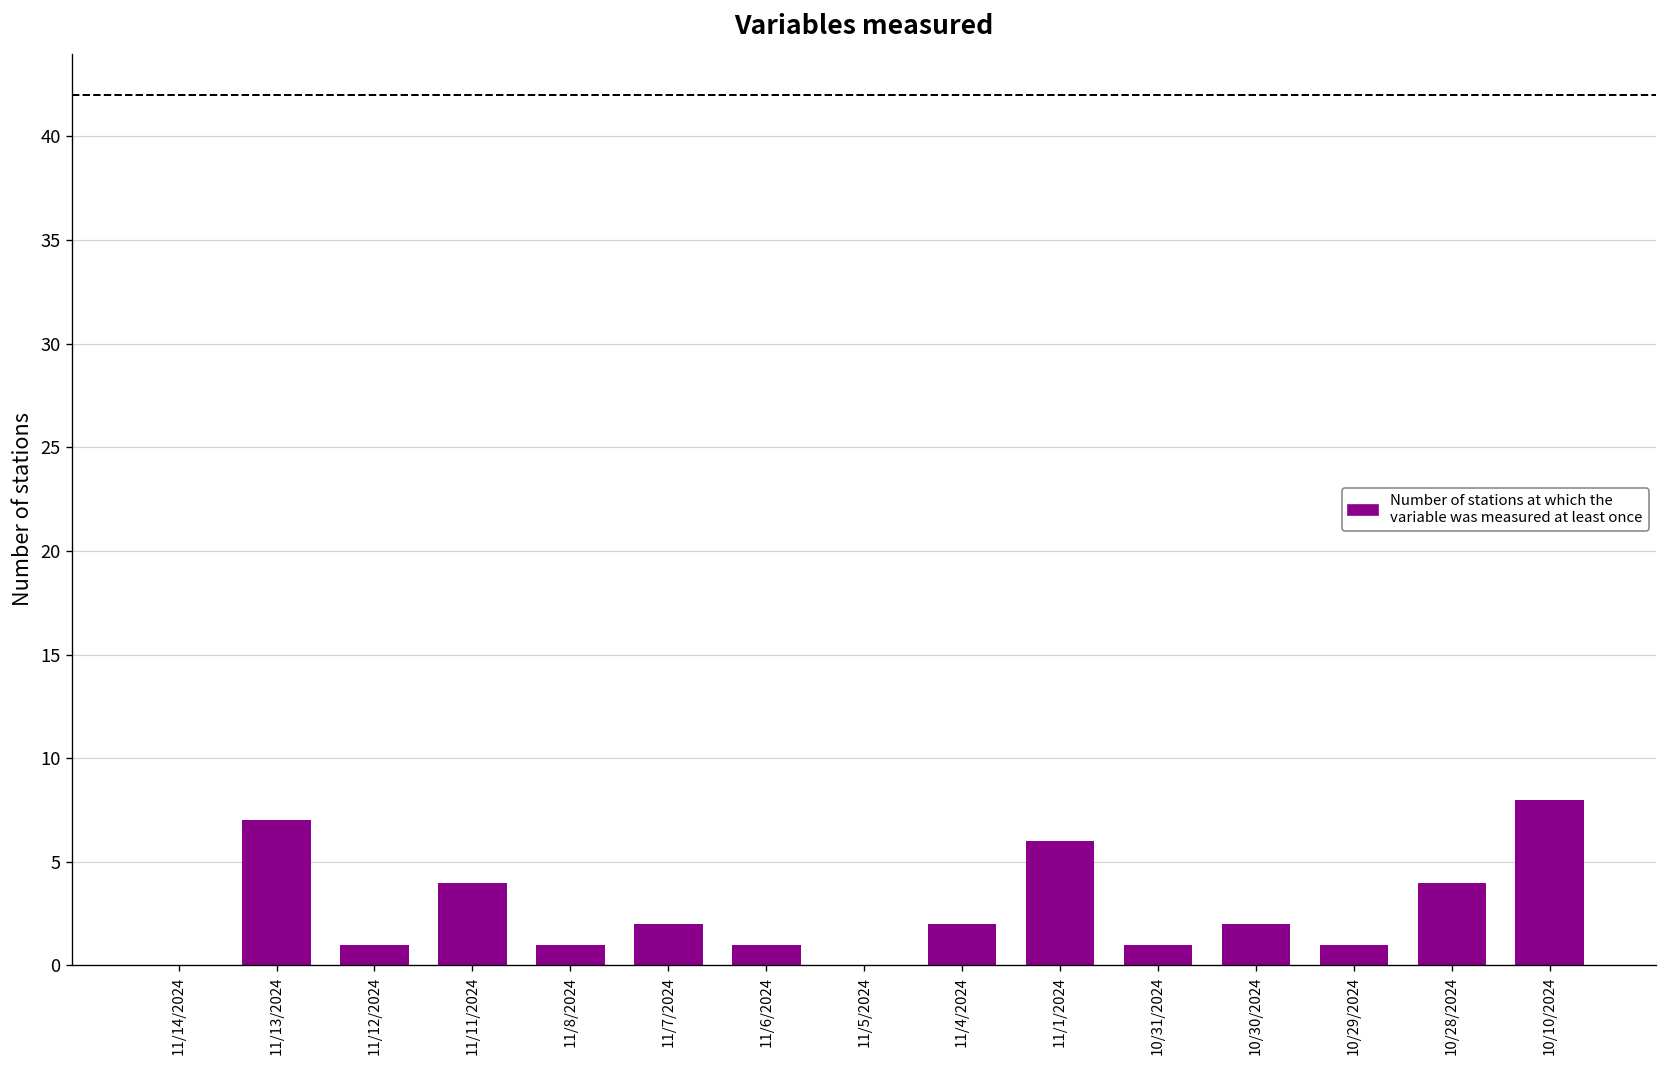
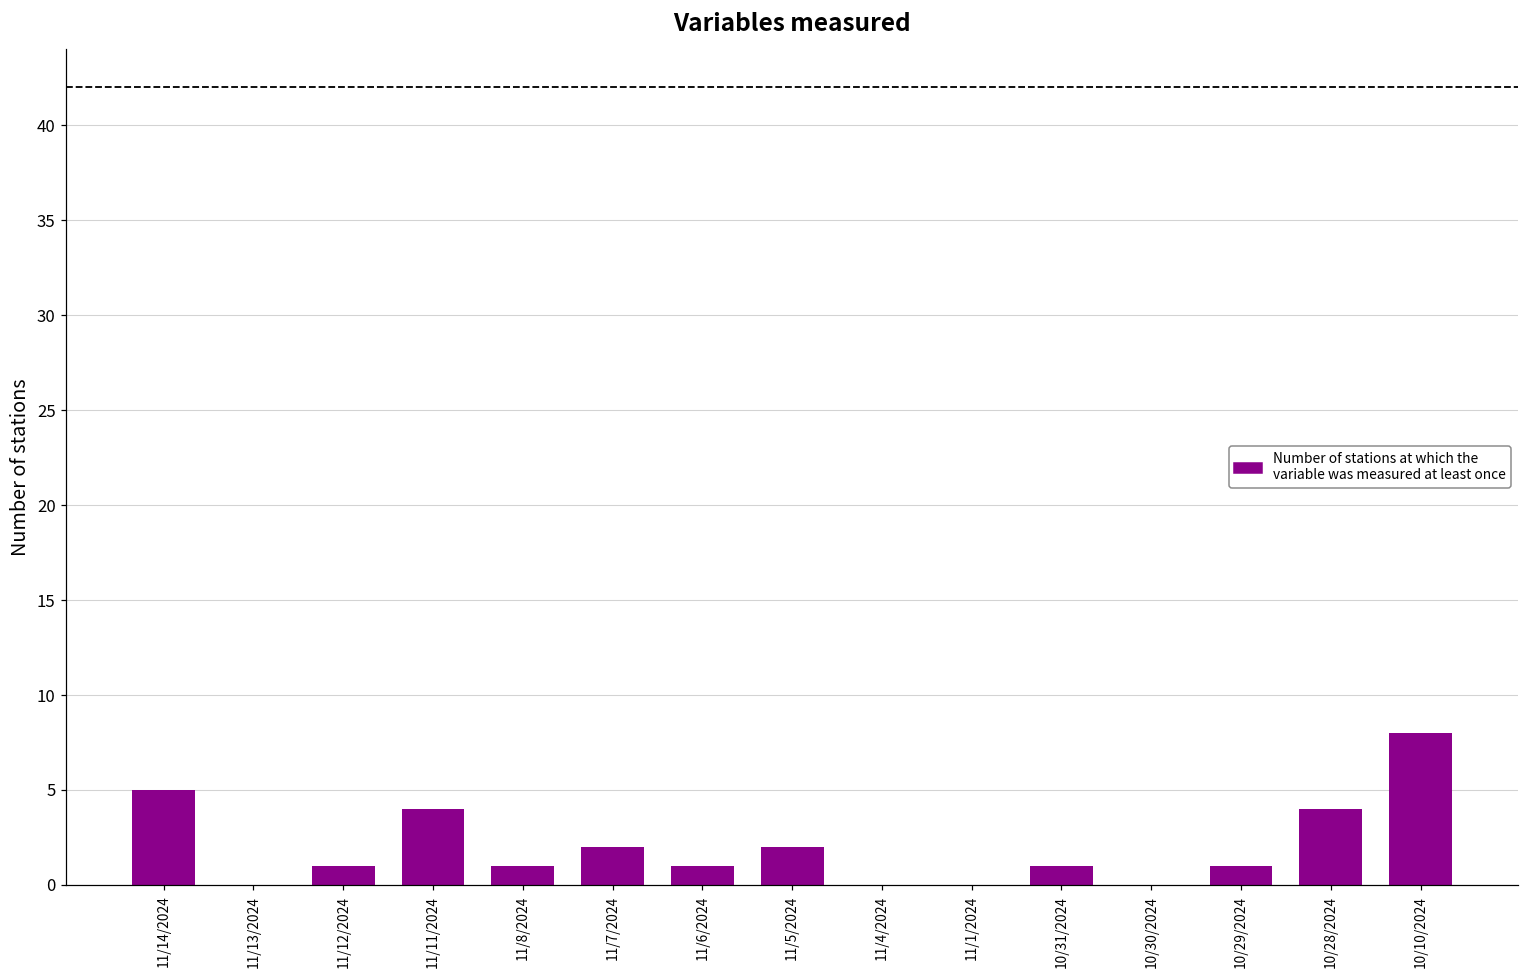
11/14/2024: 0 -> 5
11/13/2024: 7 -> 0
11/5/2024: 0 -> 2
11/4/2024: 2 -> 0
11/1/2024: 6 -> 0
10/30/2024: 2 -> 0
